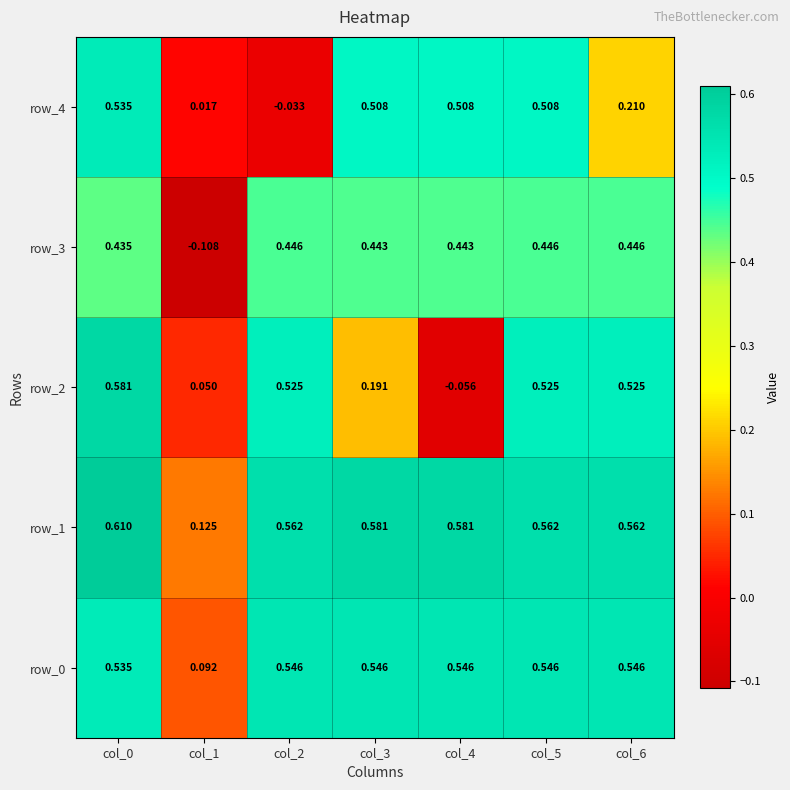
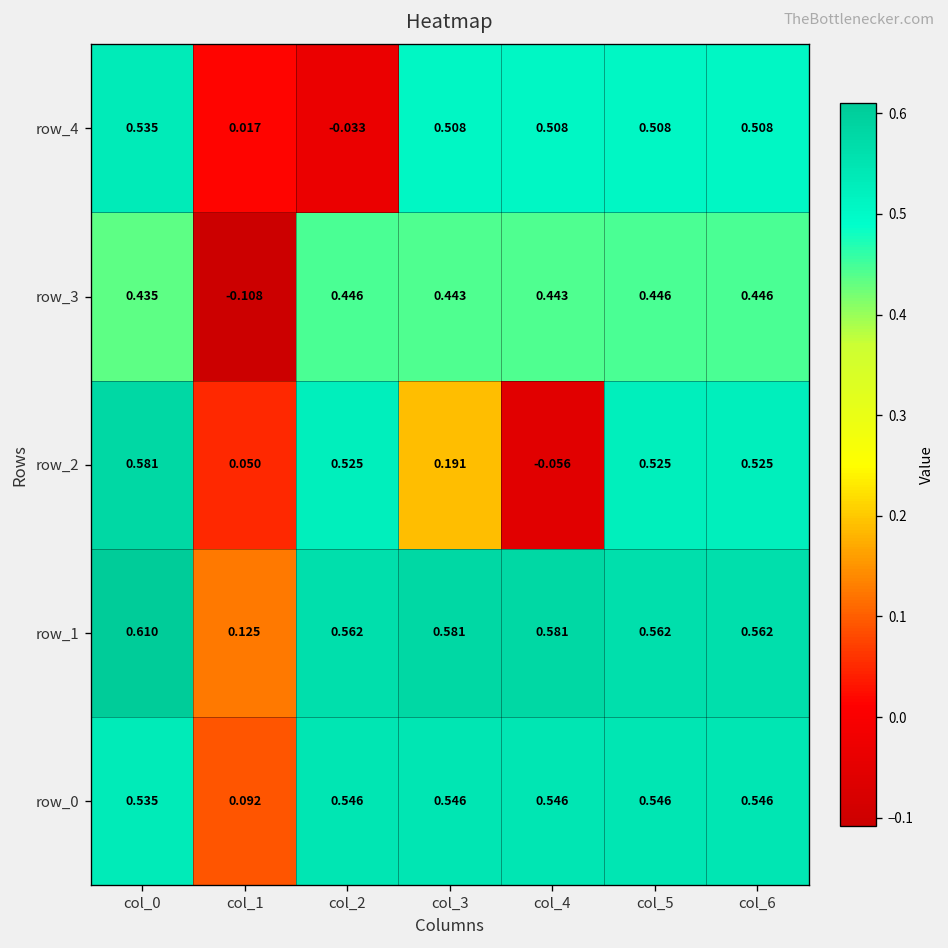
row_4, col_6: 0.210 -> 0.508
